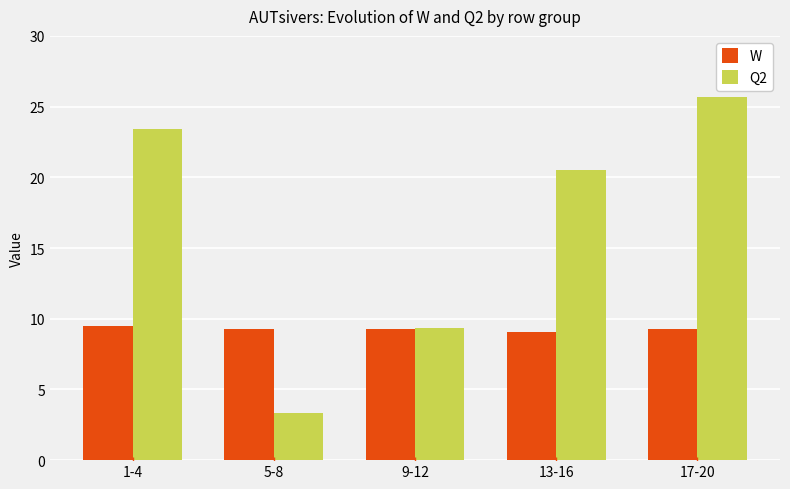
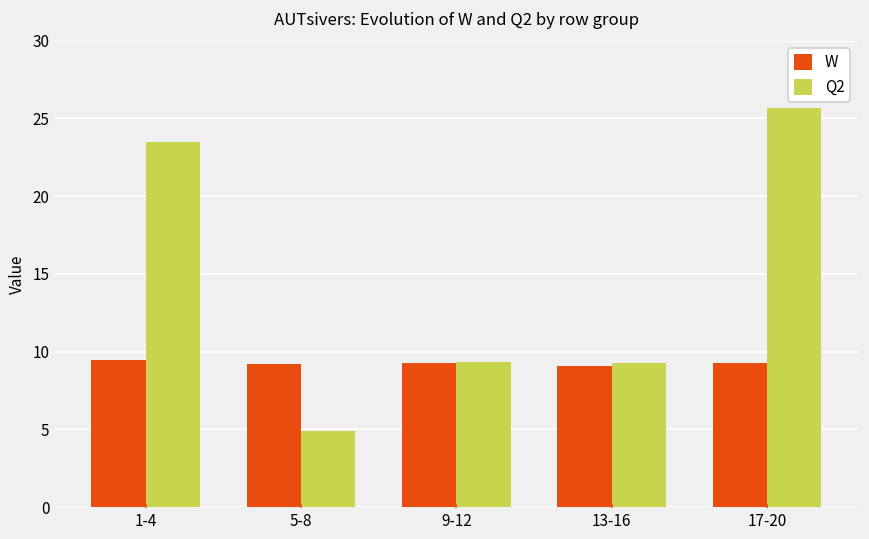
Q2, 5-8: 3.3 -> 4.9
Q2, 13-16: 20.5 -> 9.3
